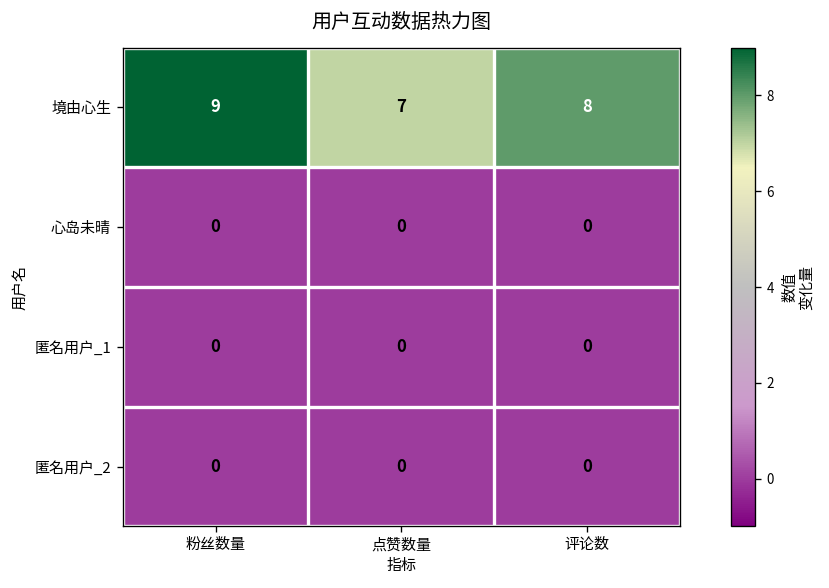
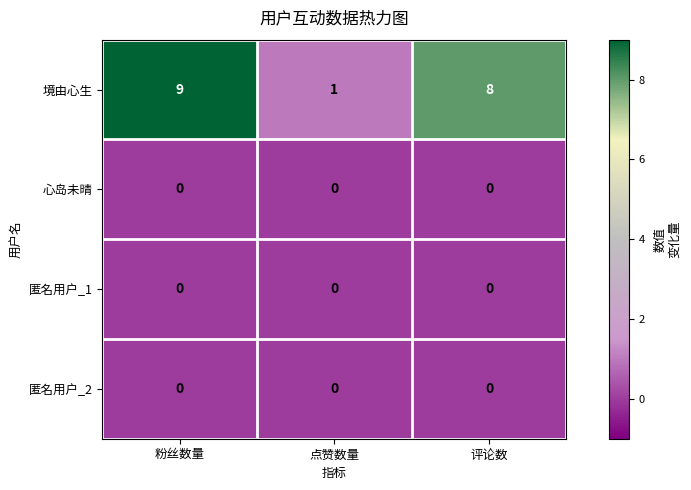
境由心生, 点赞数量: 7 -> 1
